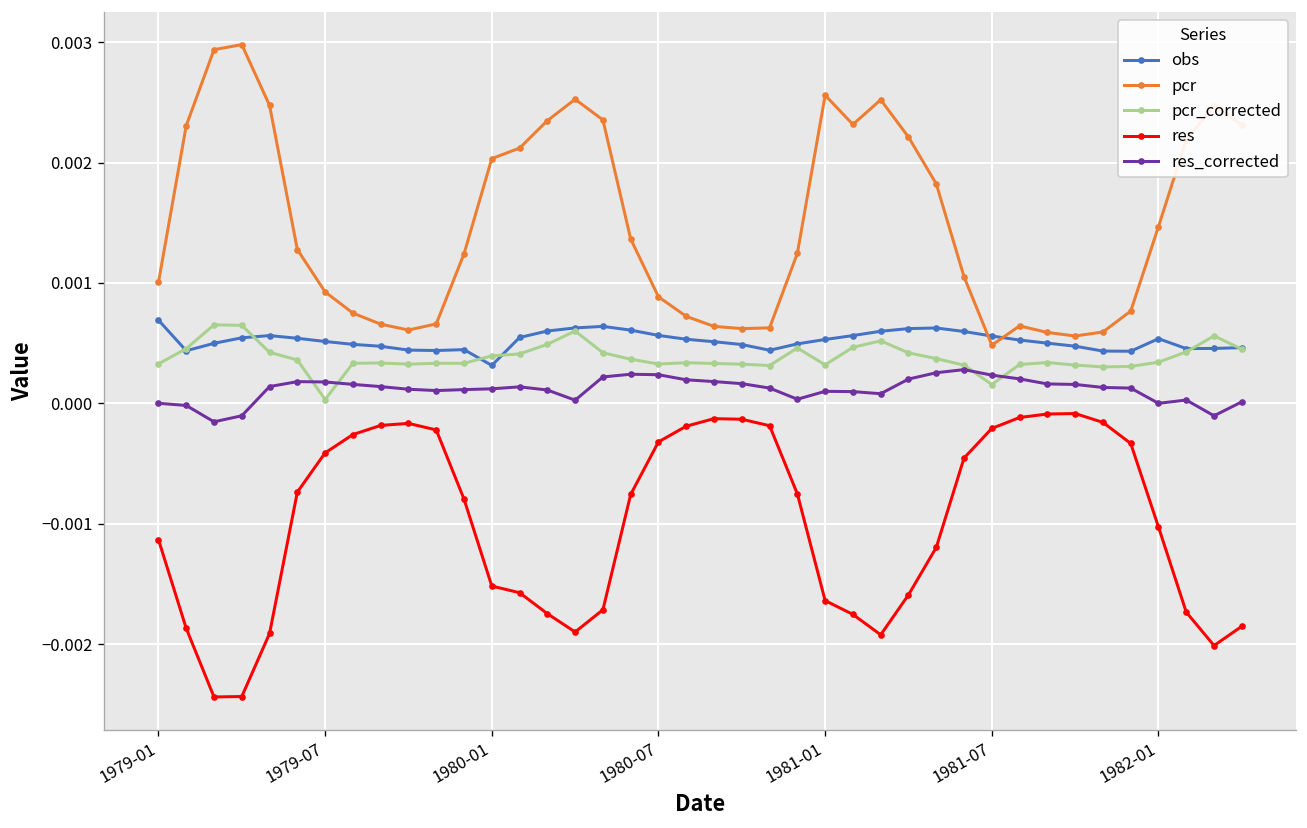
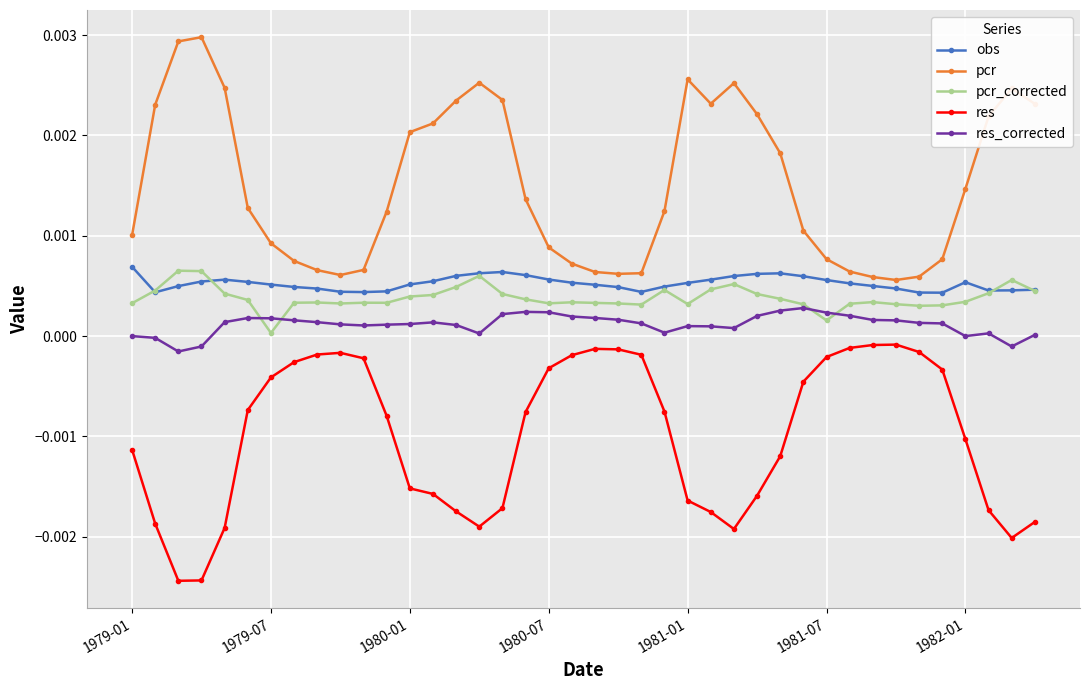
obs, 1980-01: 0.00031 -> 0.00051
pcr, 1981-07: 0.00048 -> 0.00077
